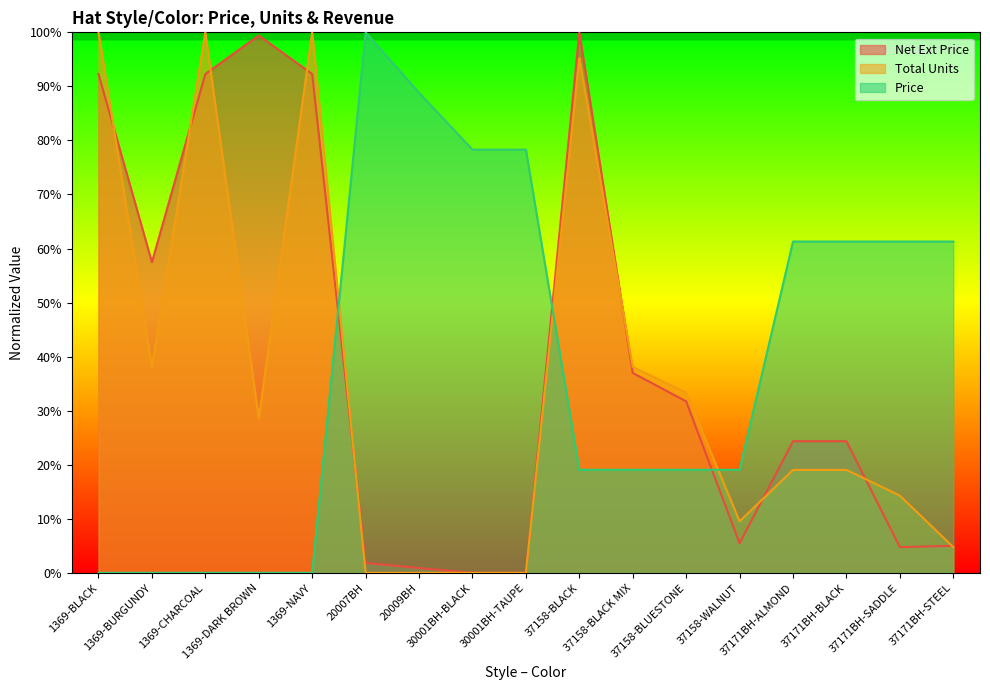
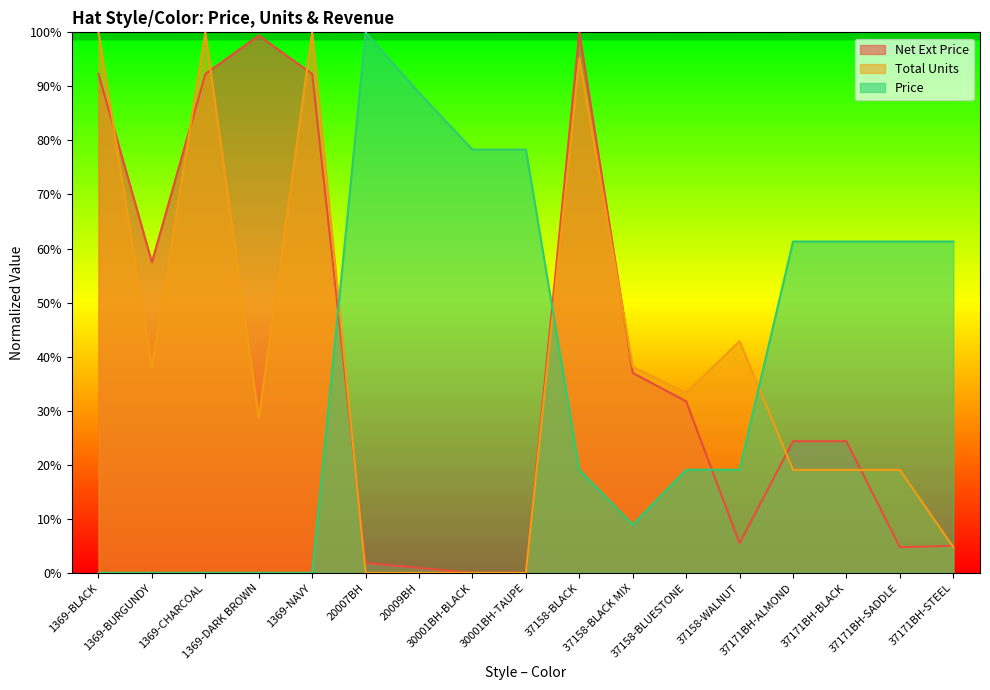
Price, 37158-BLACK MIX: 19% -> 9%
Total Units, 37158-WALNUT: 10% -> 43%
Total Units, 37171BH-SADDLE: 14% -> 19%
